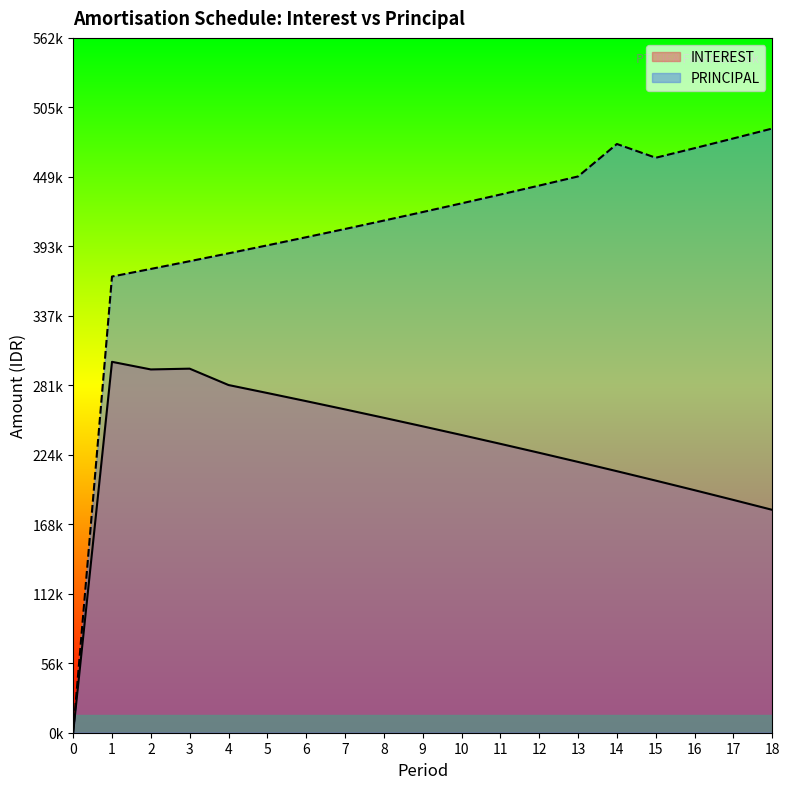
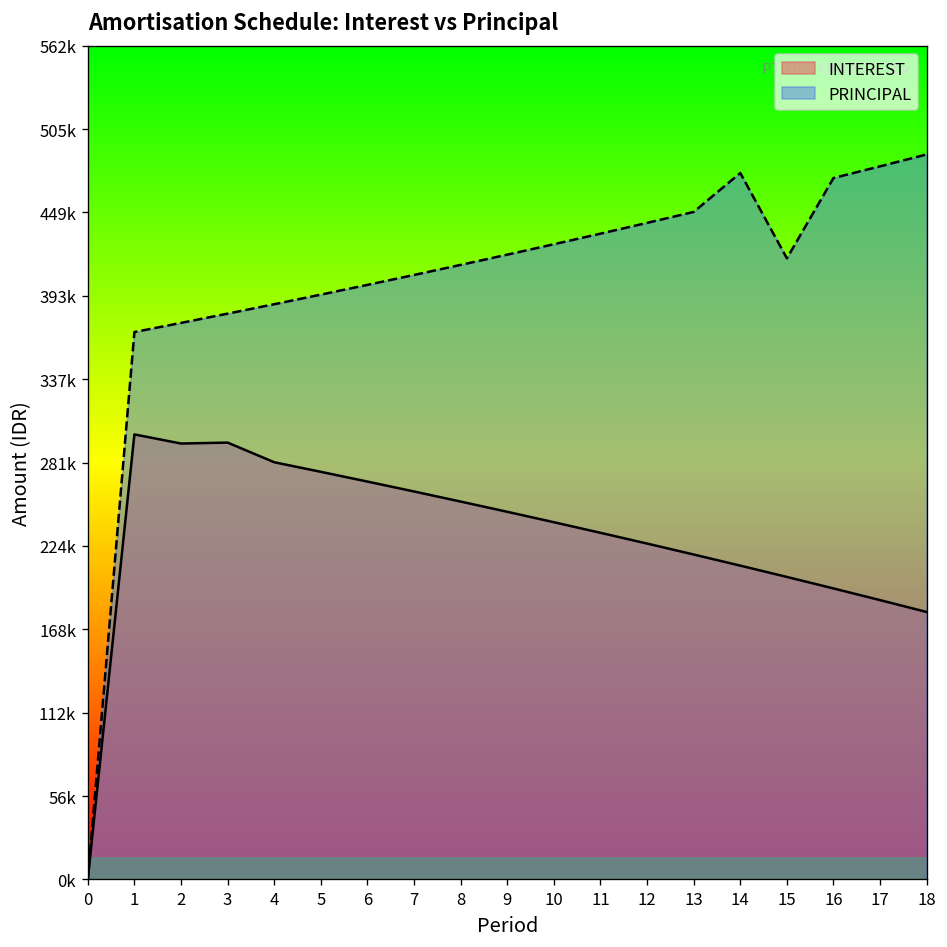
PRINCIPAL, 15: 465000 -> 419000
